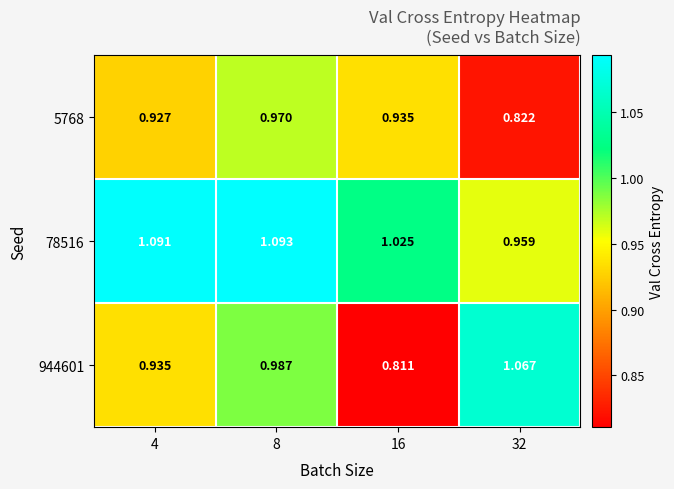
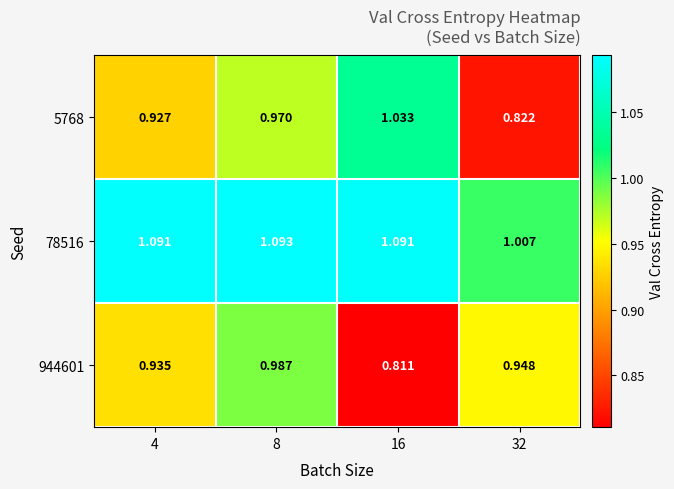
5768, 16: 0.935 -> 1.033
78516, 16: 1.025 -> 1.091
78516, 32: 0.959 -> 1.007
944601, 32: 1.067 -> 0.948
